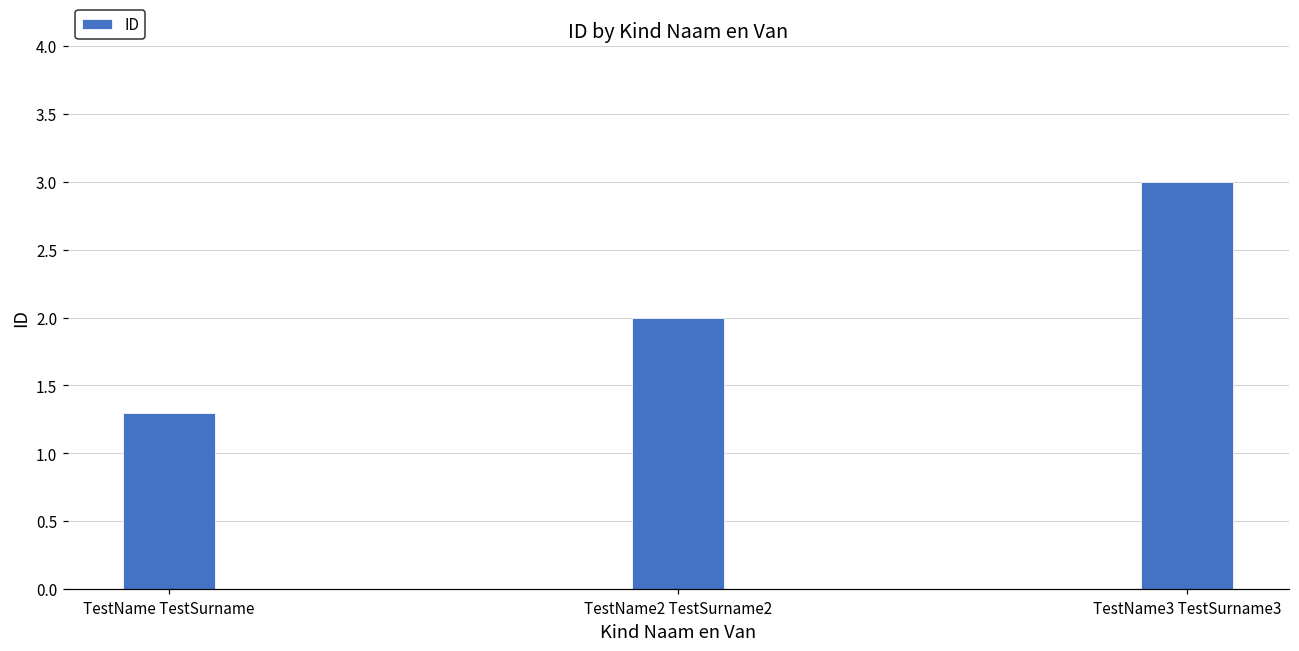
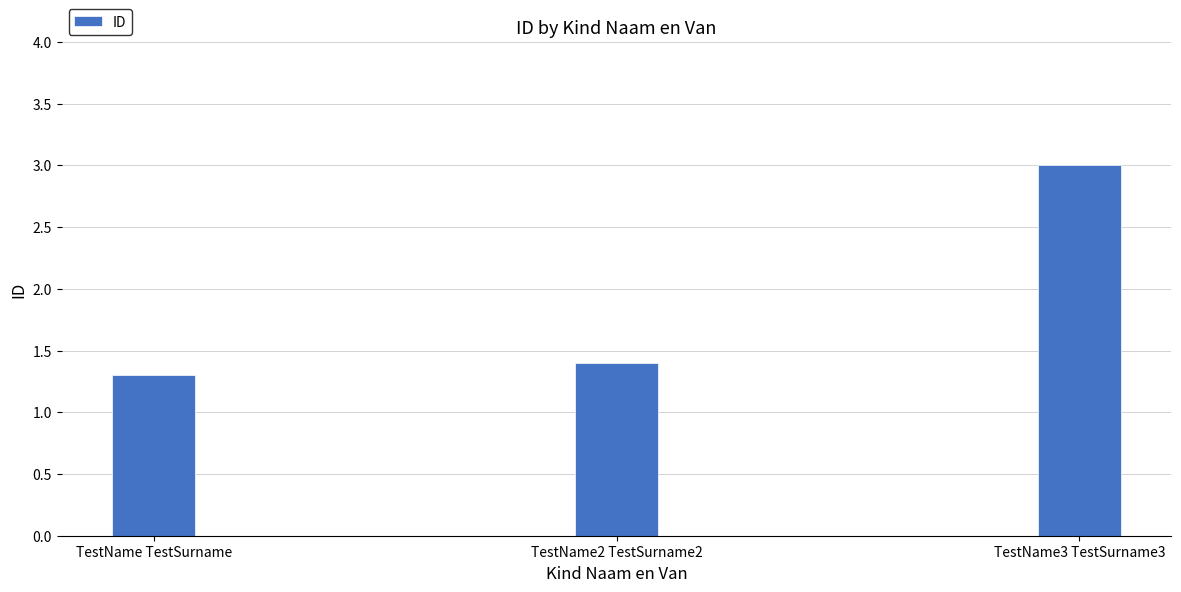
TestName2 TestSurname2: 2.0 -> 1.4
